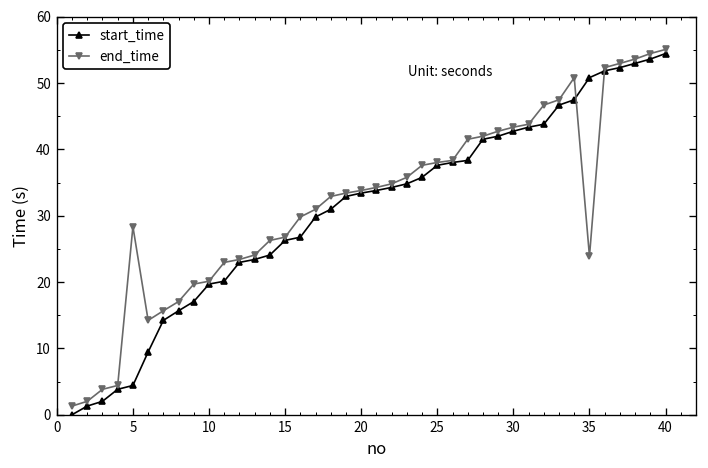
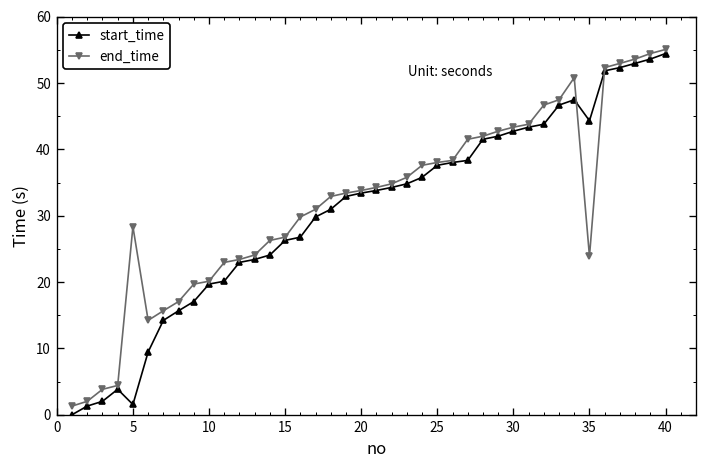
start_time, 5: 4 -> 2
start_time, 35: 51 -> 44
